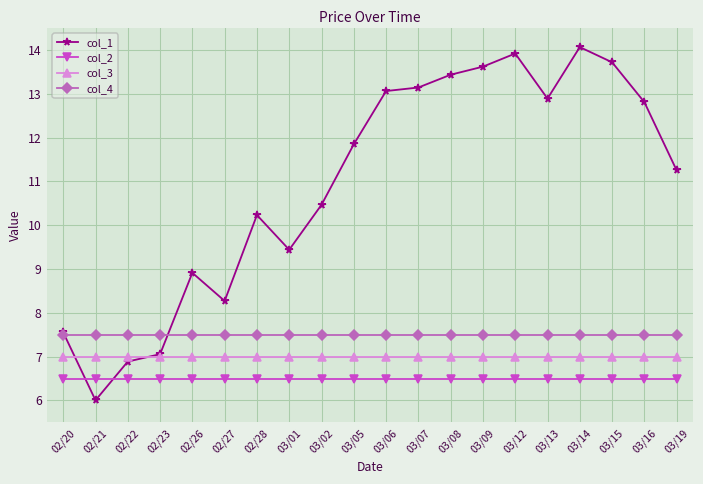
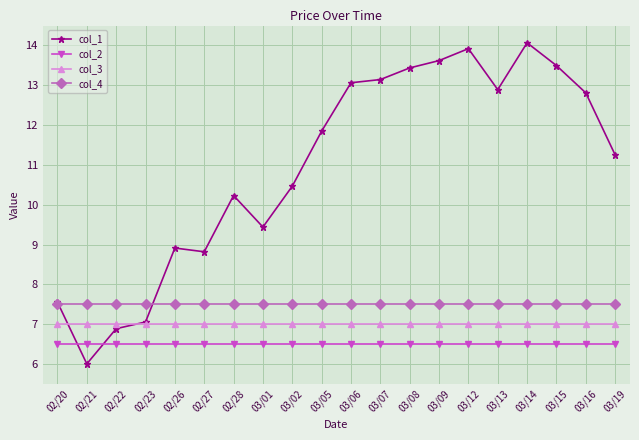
col_1, 02/27: 8.3 -> 8.8
col_1, 03/15: 13.7 -> 13.5
